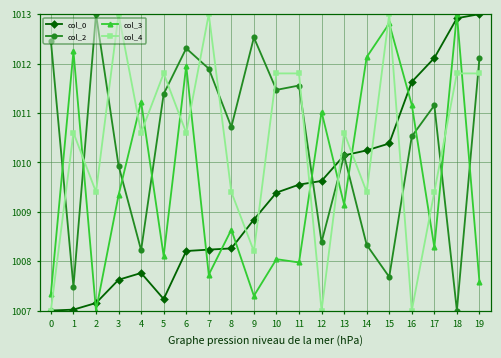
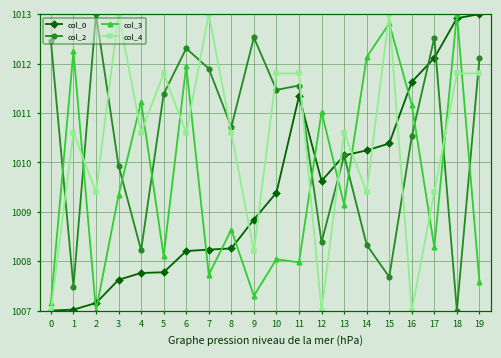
col_3, 0: 1007.3 -> 1007.1
col_0, 5: 1007.2 -> 1007.8
col_4, 8: 1009.4 -> 1010.6
col_0, 11: 1009.5 -> 1011.3
col_2, 17: 1011.2 -> 1012.5
